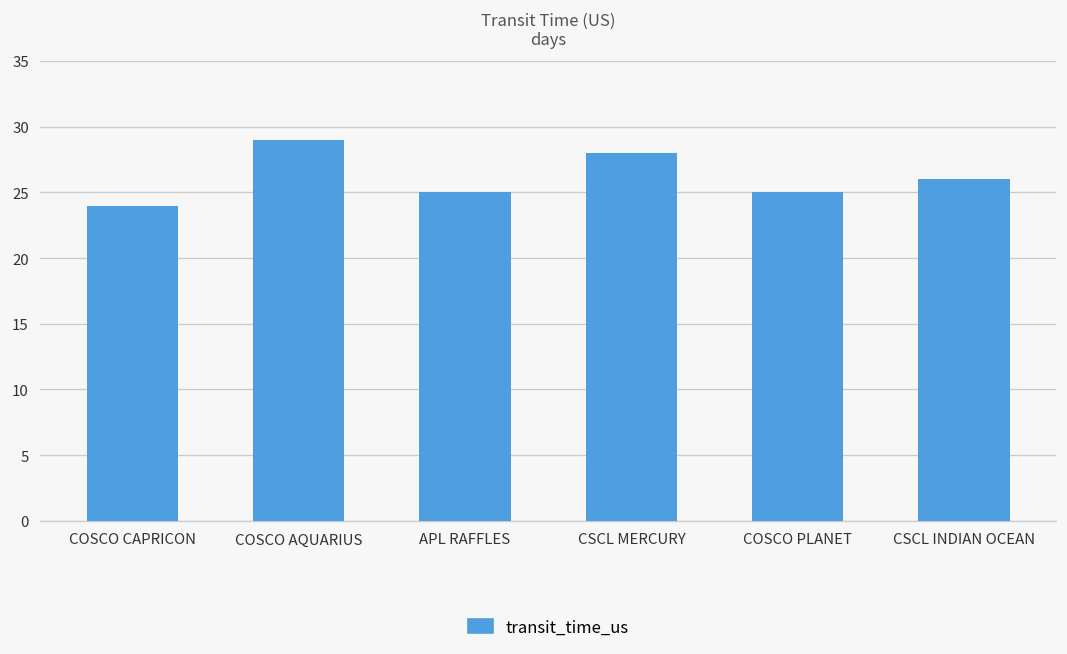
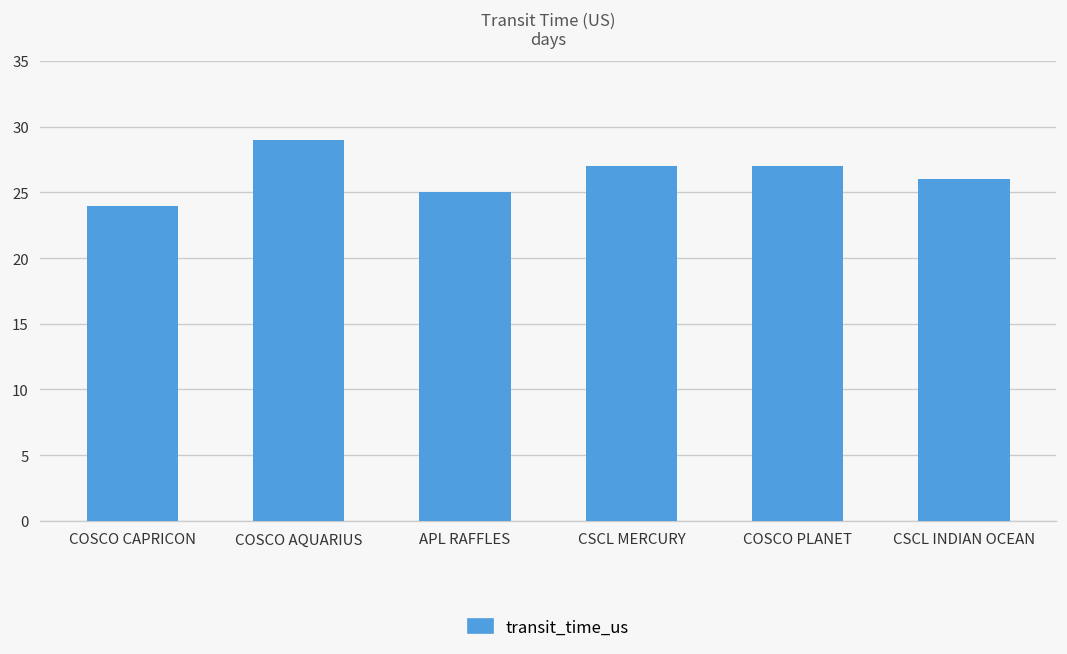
CSCL MERCURY: 28 -> 27
COSCO PLANET: 25 -> 27
